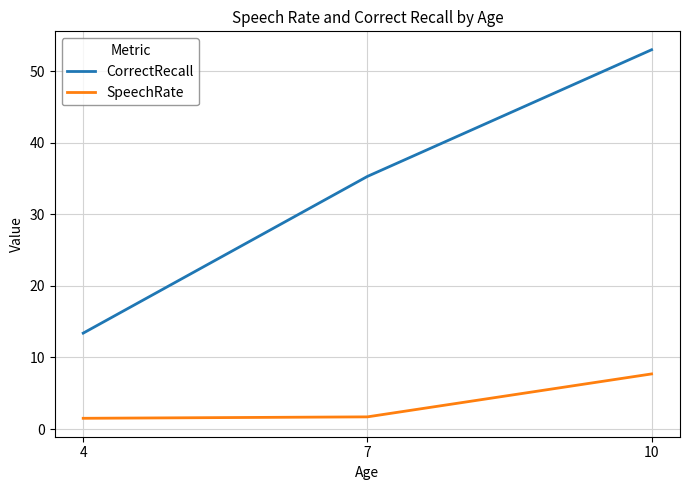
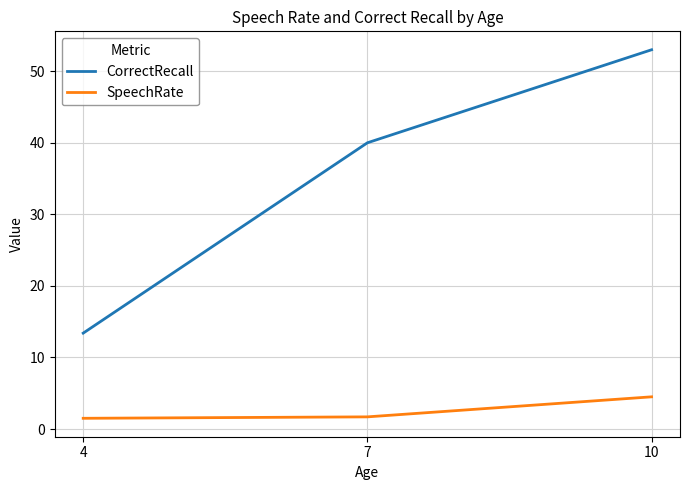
CorrectRecall, 7: 35 -> 40
SpeechRate, 10: 8 -> 5
